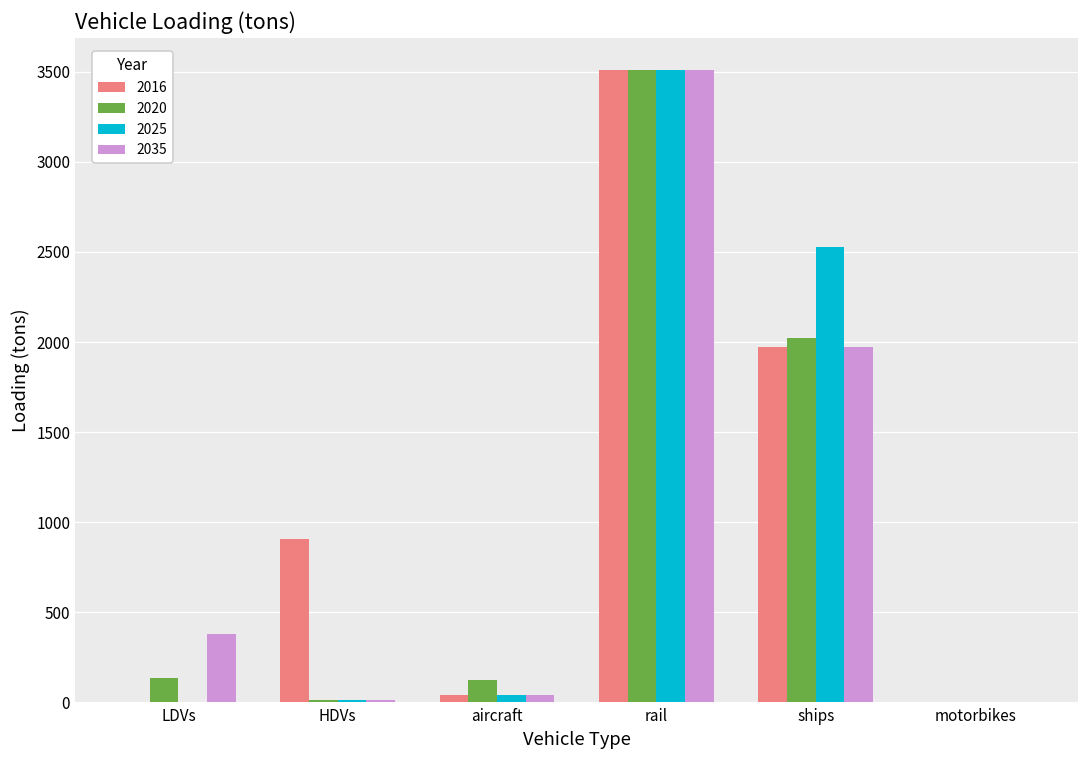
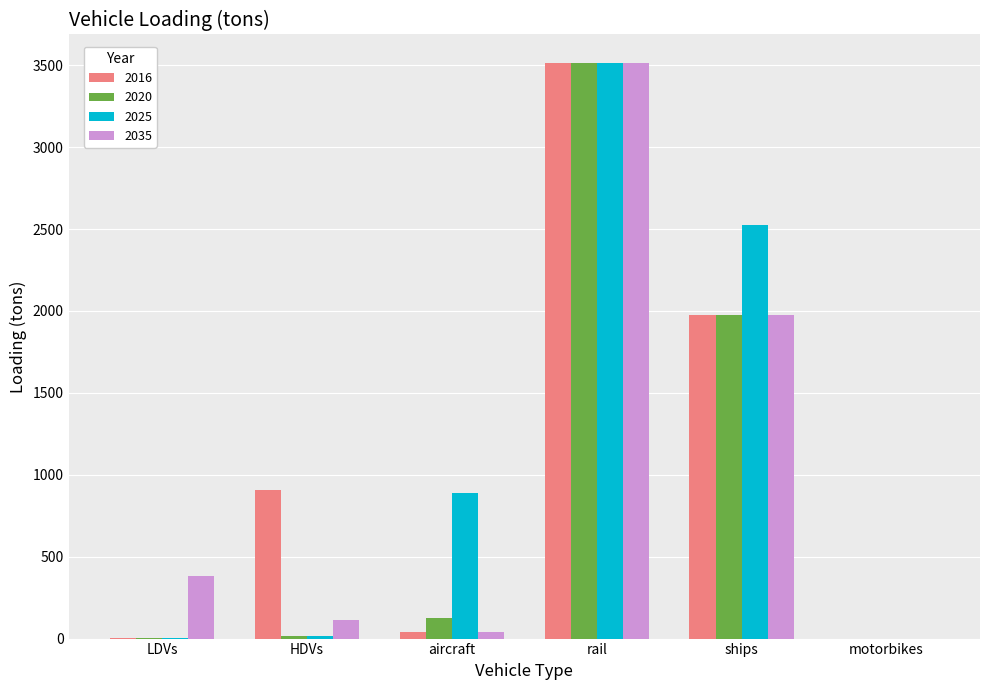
2020, LDVs: 140 -> 0
2035, HDVs: 20 -> 110
2025, aircraft: 40 -> 890
2020, ships: 2030 -> 1970
